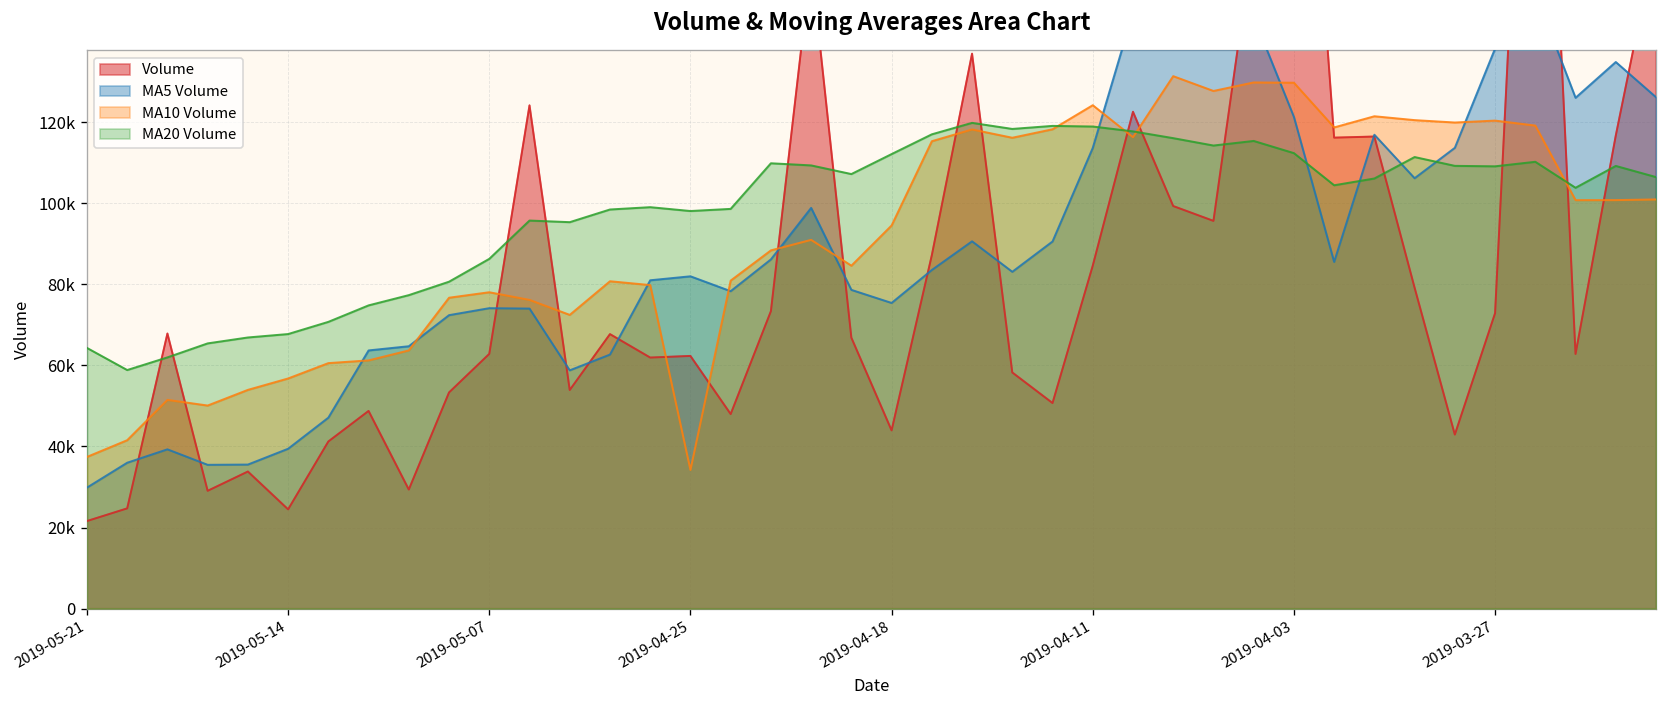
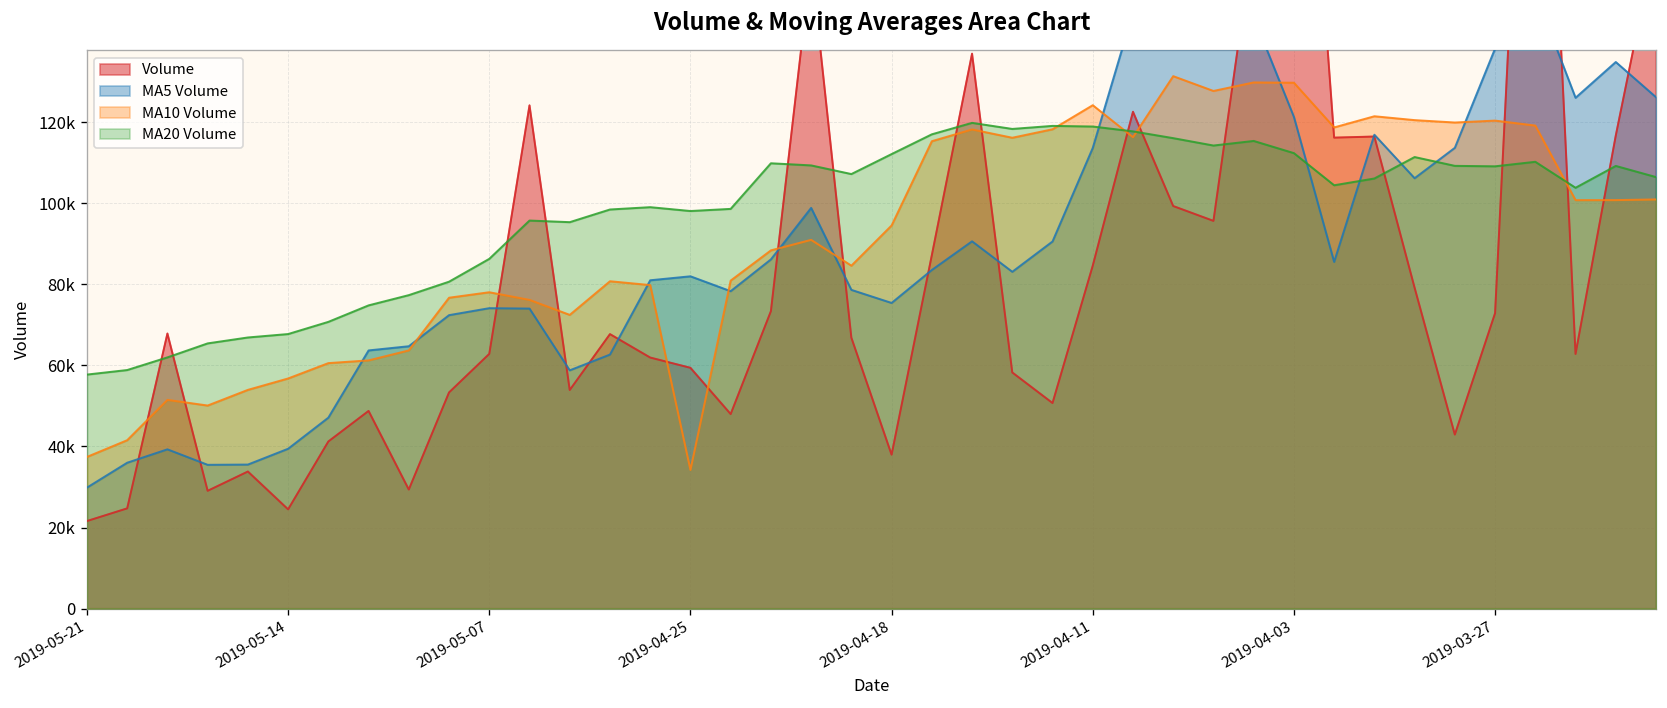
MA20 Volume, 2019-05-21: 64000 -> 58000
Volume, 2019-04-25: 62000 -> 59000
Volume, 2019-04-18: 44000 -> 38000
